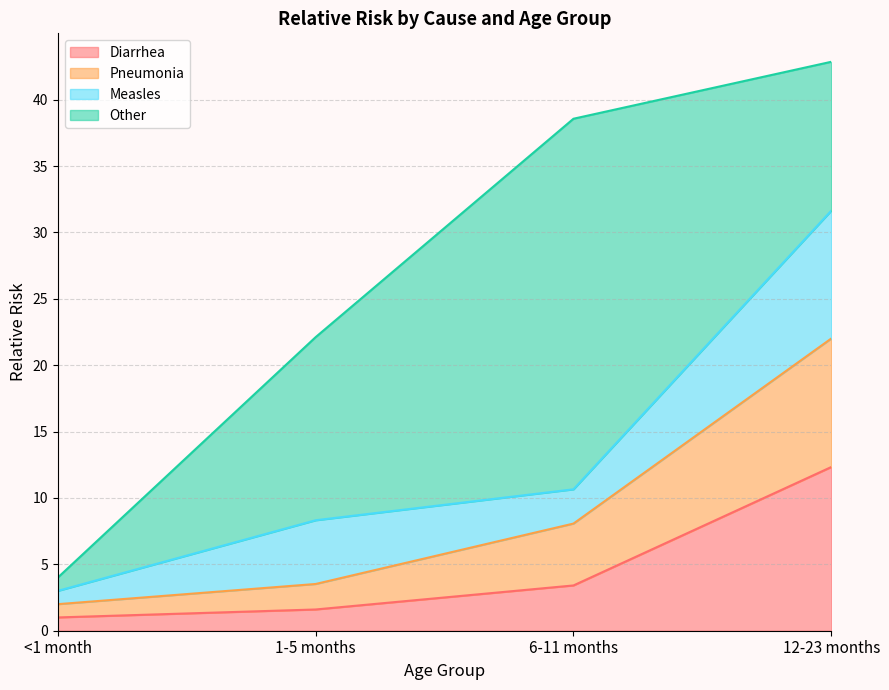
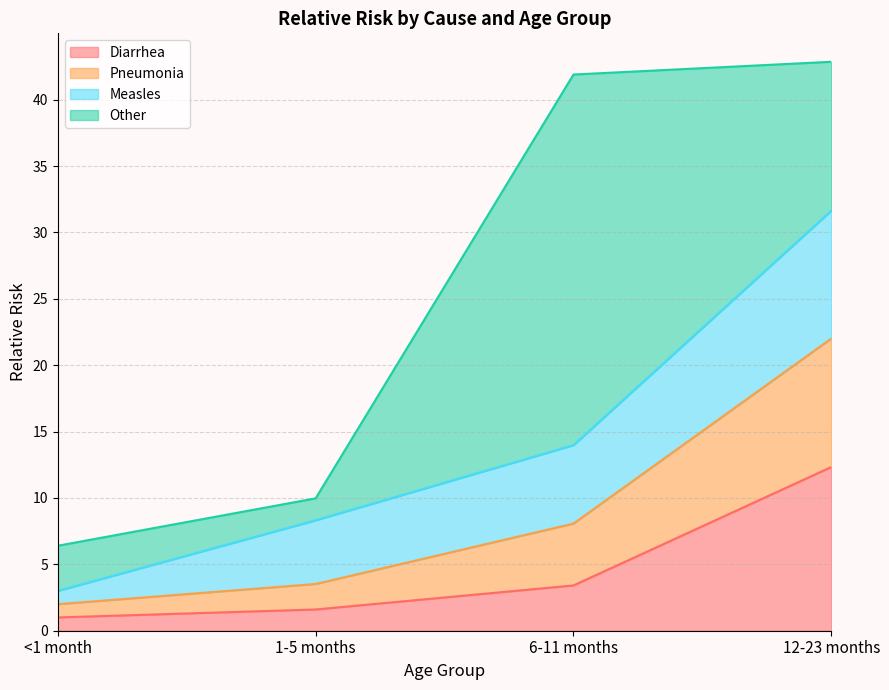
Other, <1 month: 1.0 -> 3.4
Other, 1-5 months: 13.8 -> 1.7
Measles, 6-11 months: 2.6 -> 5.9
